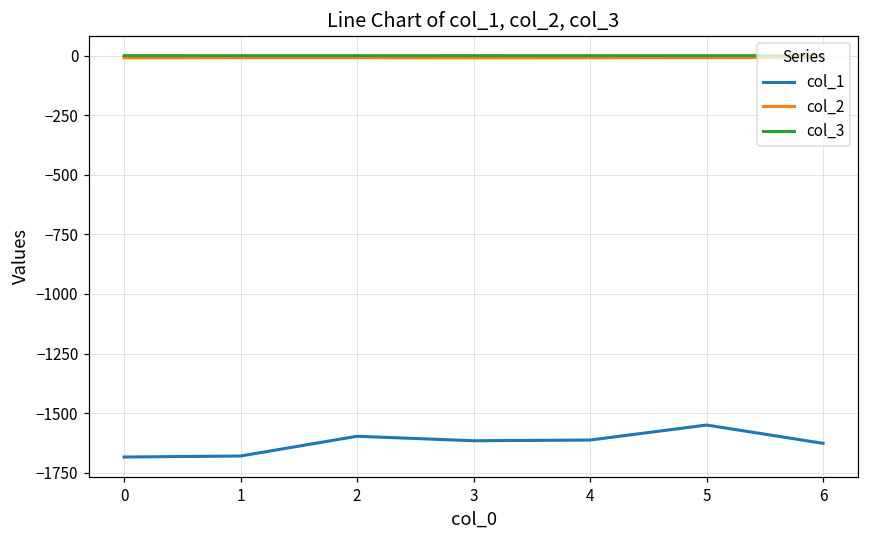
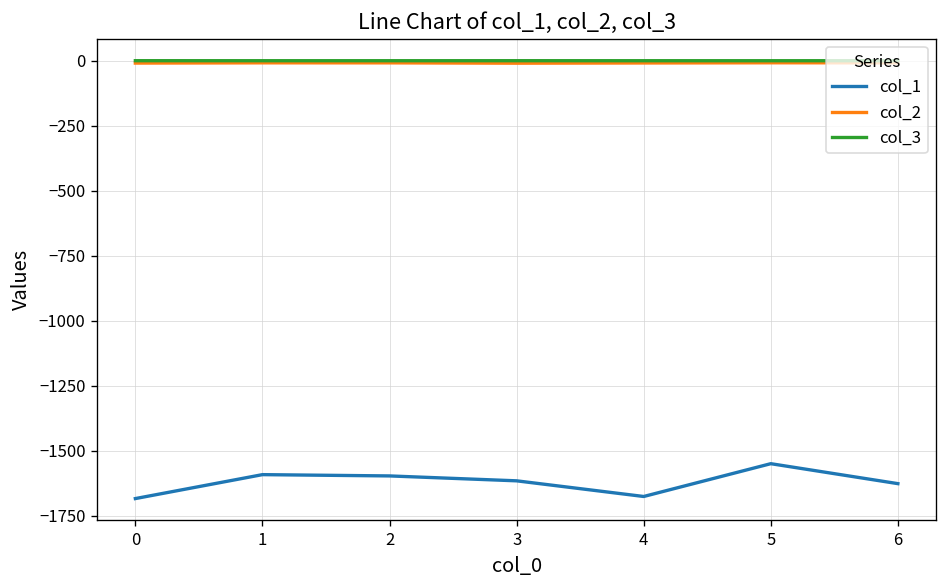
col_1, 1: -1680 -> -1590
col_1, 4: -1610 -> -1680
